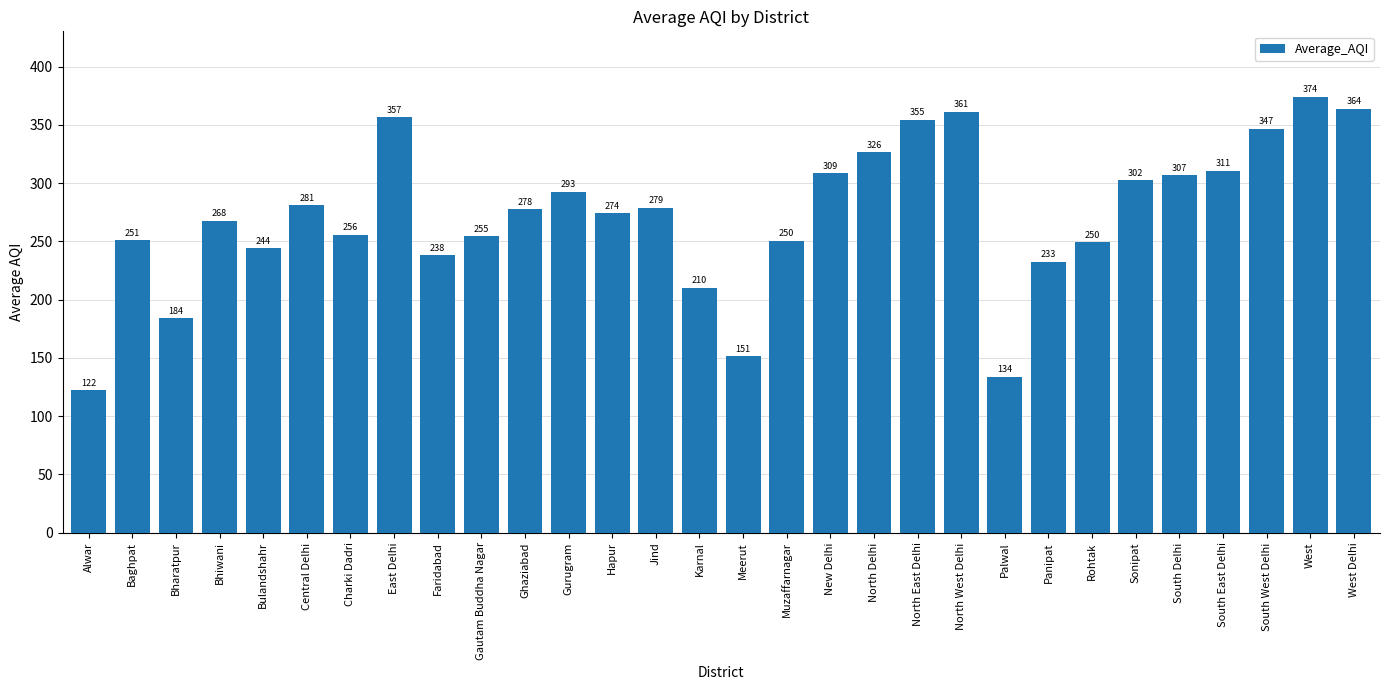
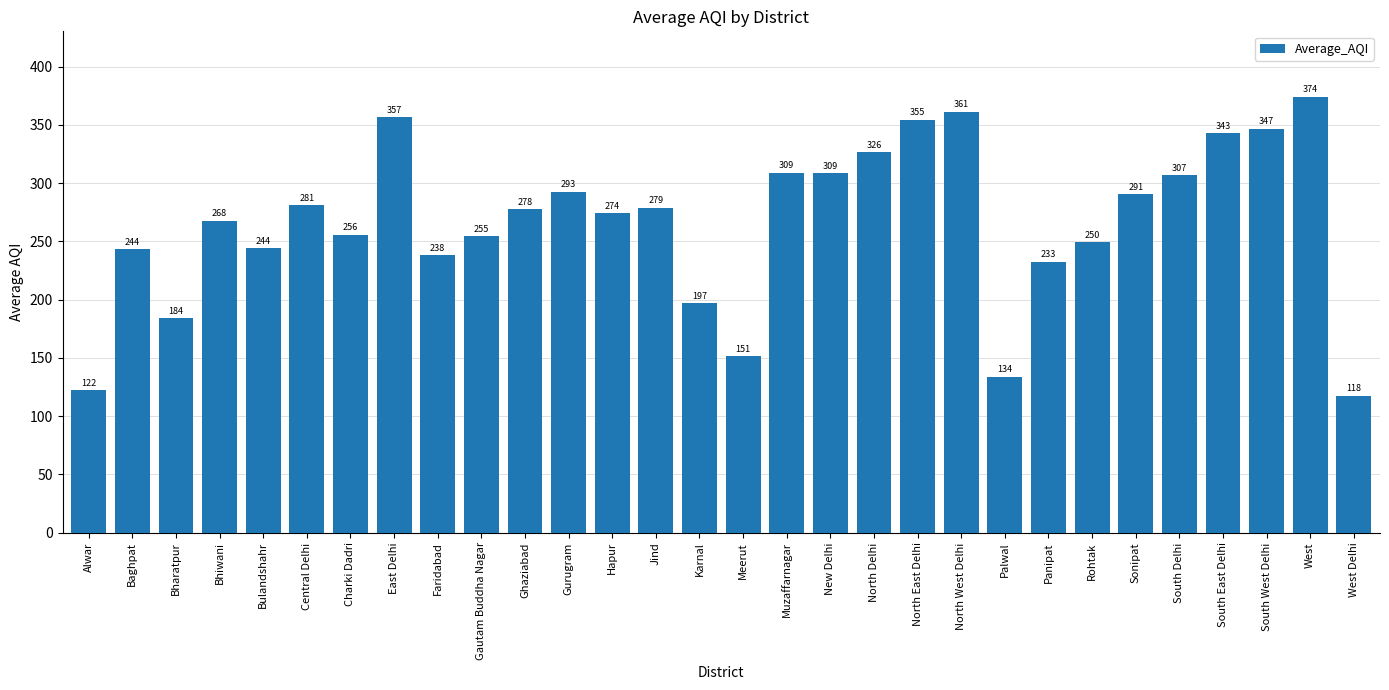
Baghpat: 251 -> 244
Karnal: 210 -> 197
Muzaffarnagar: 250 -> 309
Sonipat: 302 -> 291
South East Delhi: 311 -> 343
West Delhi: 364 -> 118
